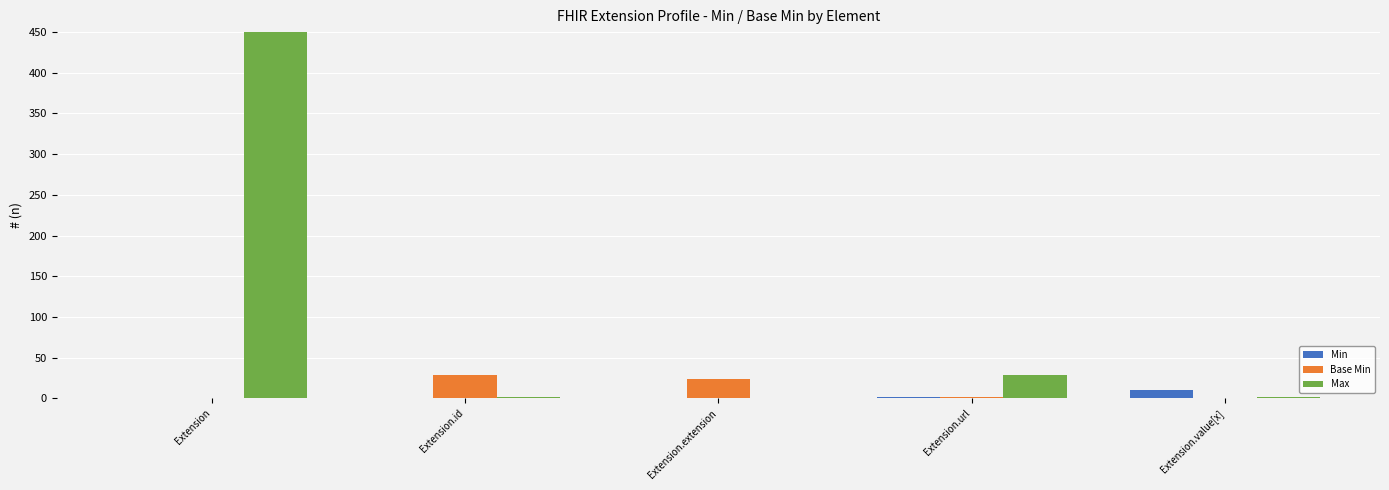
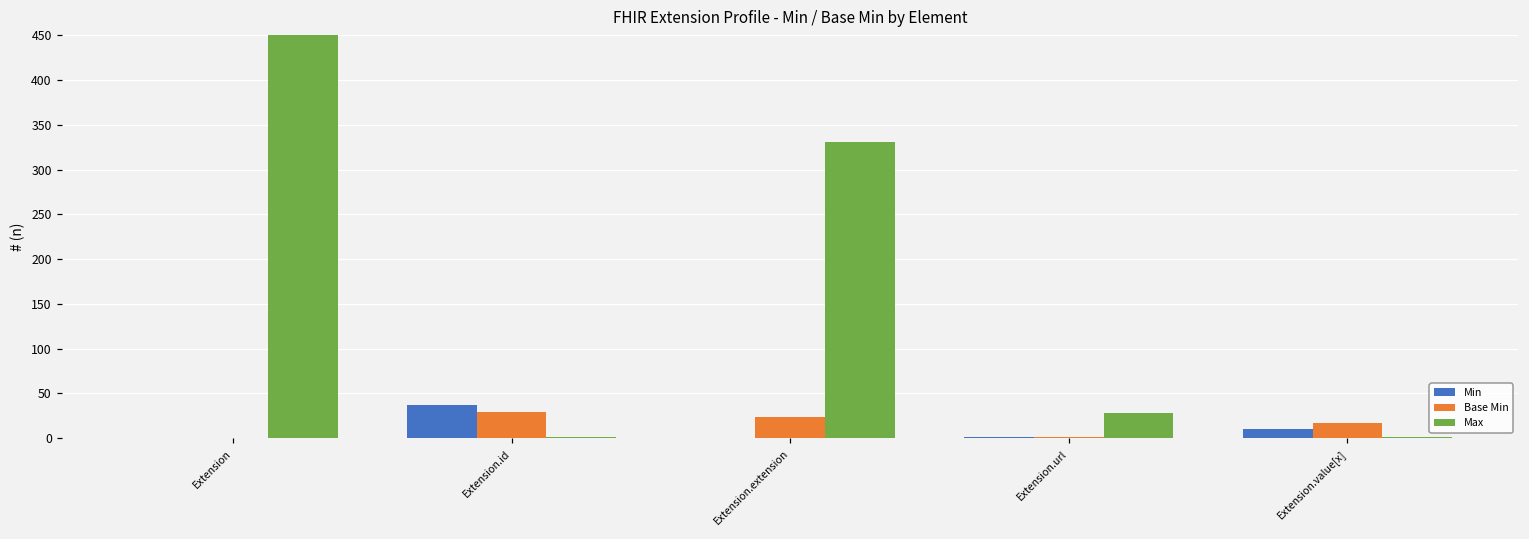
Min, Extension.id: 0 -> 40
Max, Extension.extension: 0 -> 330
Base Min, Extension.value[x]: 0 -> 20
